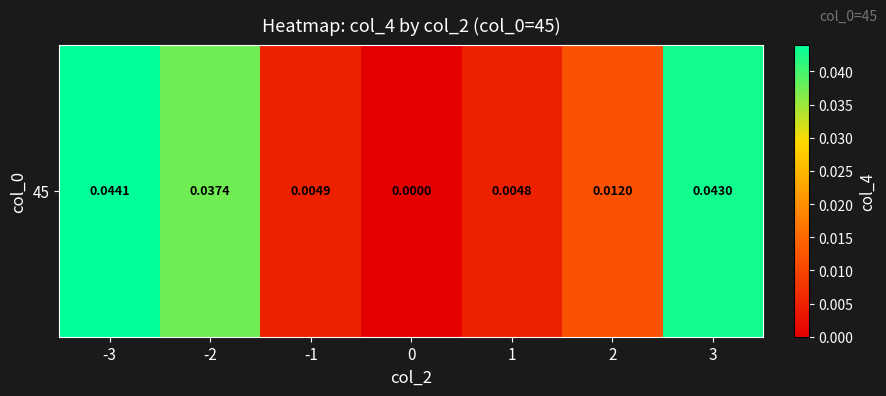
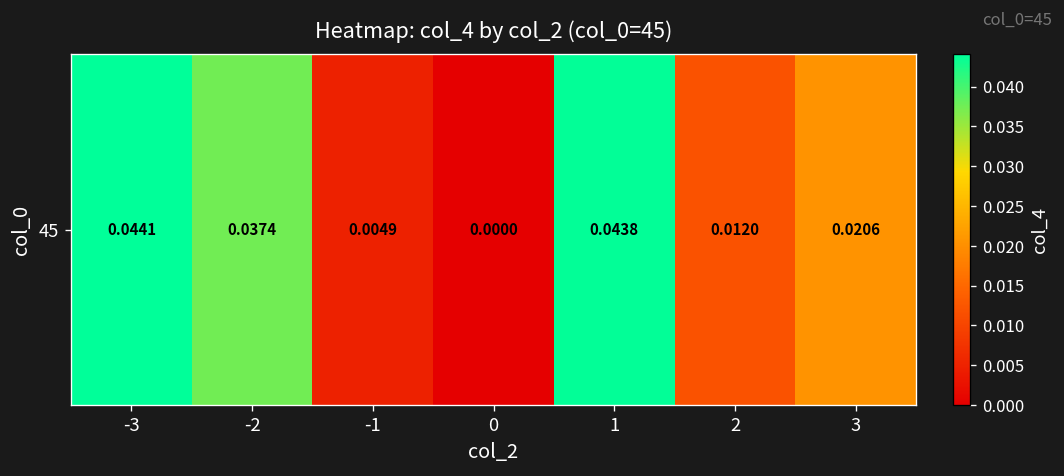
45, 1: 0.0048 -> 0.0438
45, 3: 0.0430 -> 0.0206
